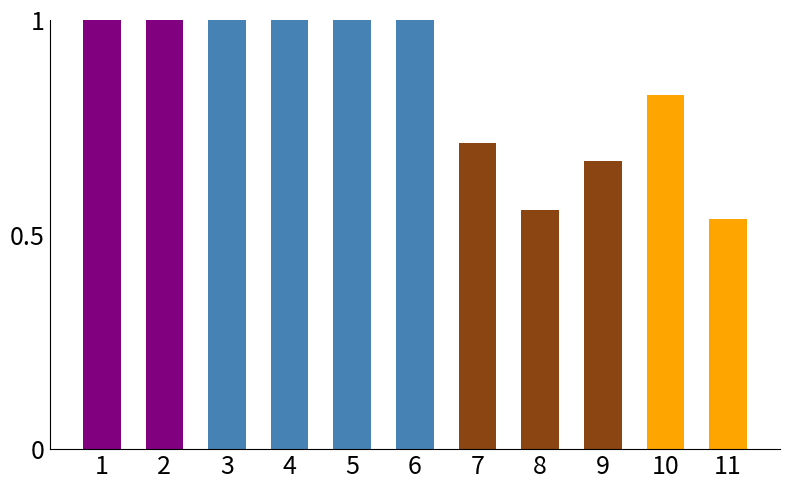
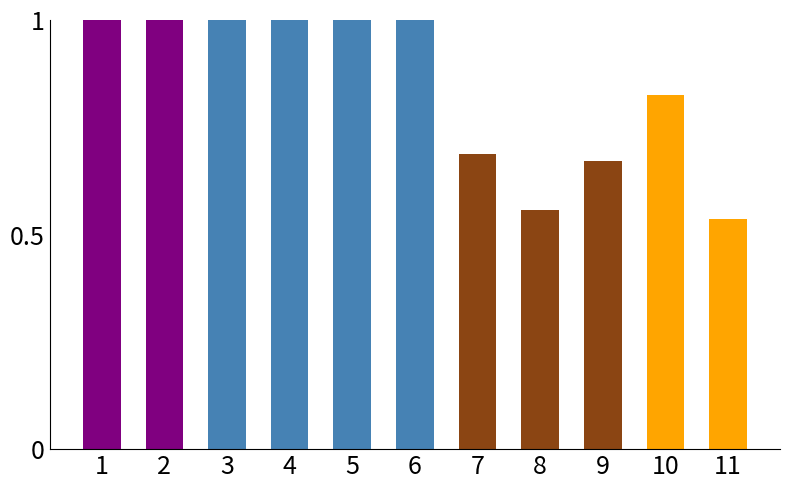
7: 0.71 -> 0.69
